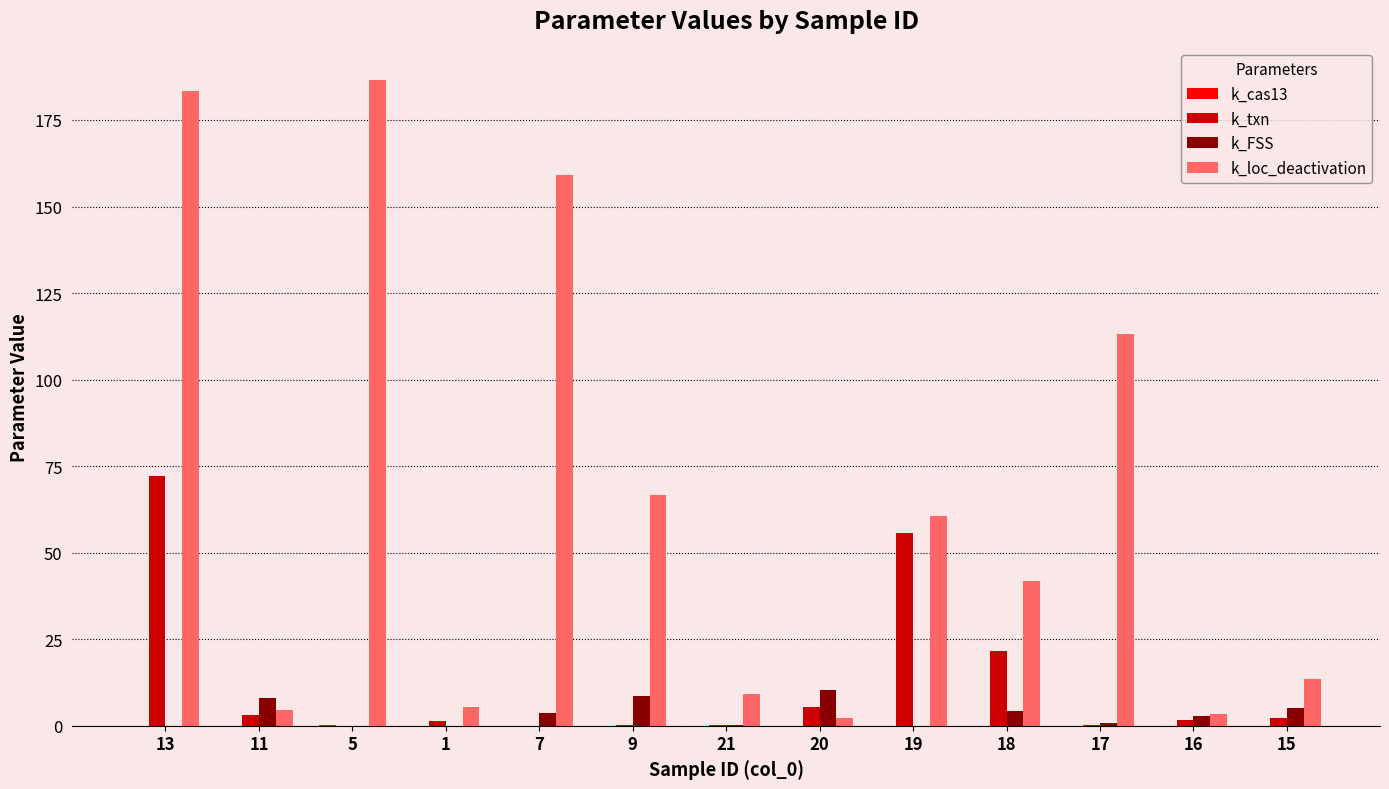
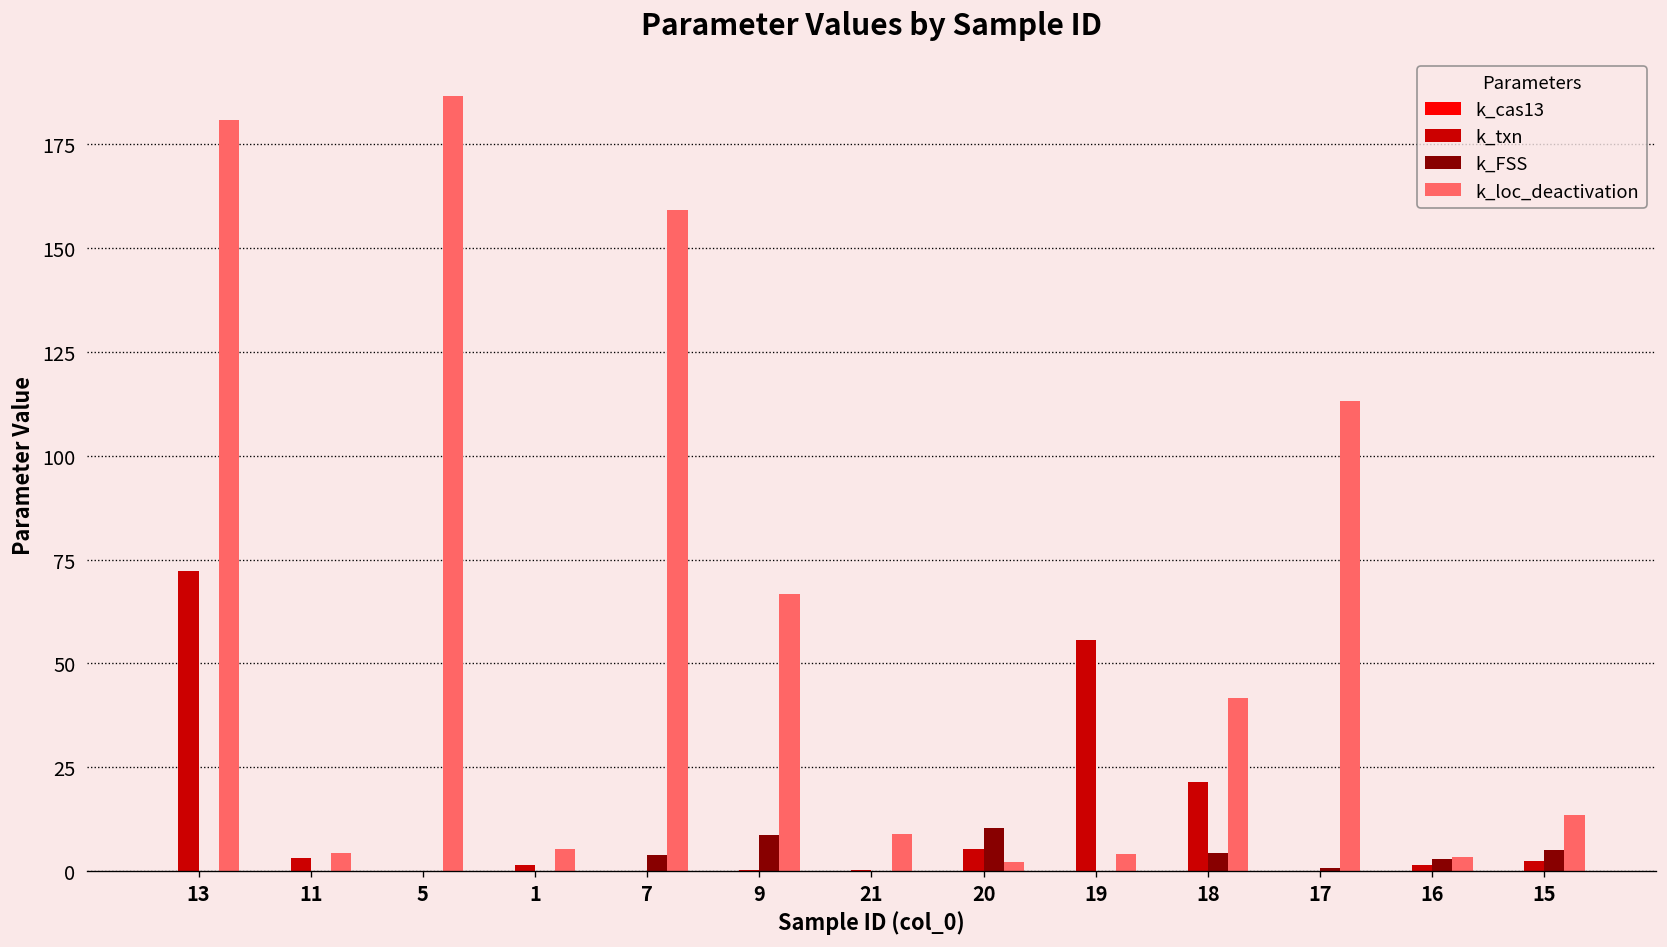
k_loc_deactivation, 13: 184 -> 181
k_FSS, 11: 8 -> 0
k_loc_deactivation, 19: 61 -> 4
